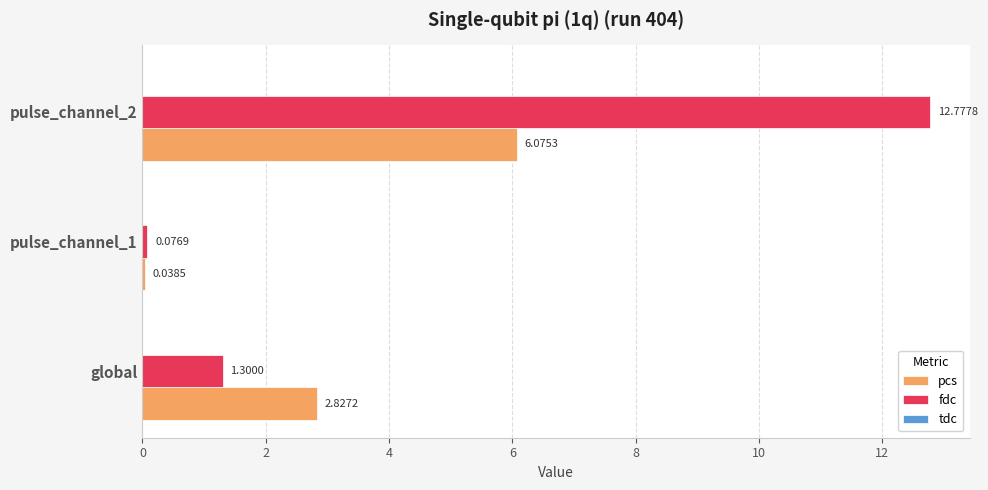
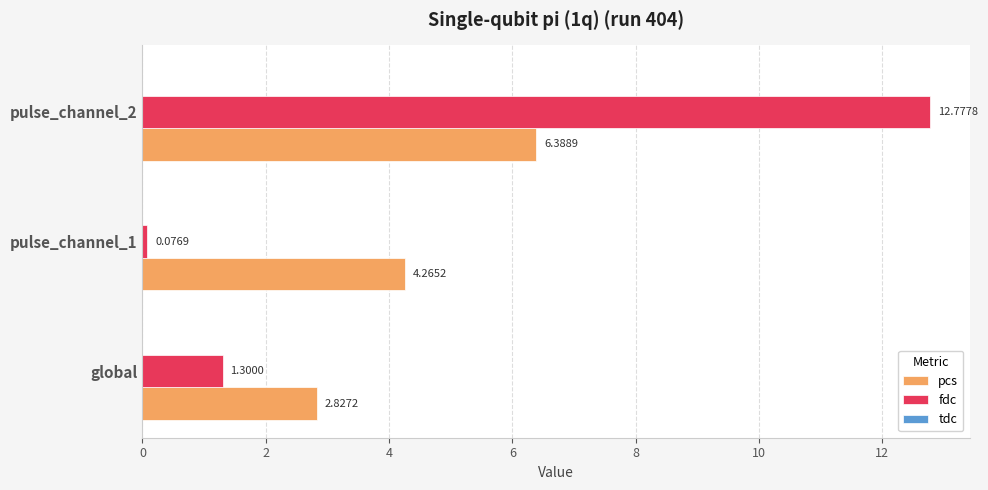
pcs, pulse_channel_2: 6.0753 -> 6.3889
pcs, pulse_channel_1: 0.0385 -> 4.2652
